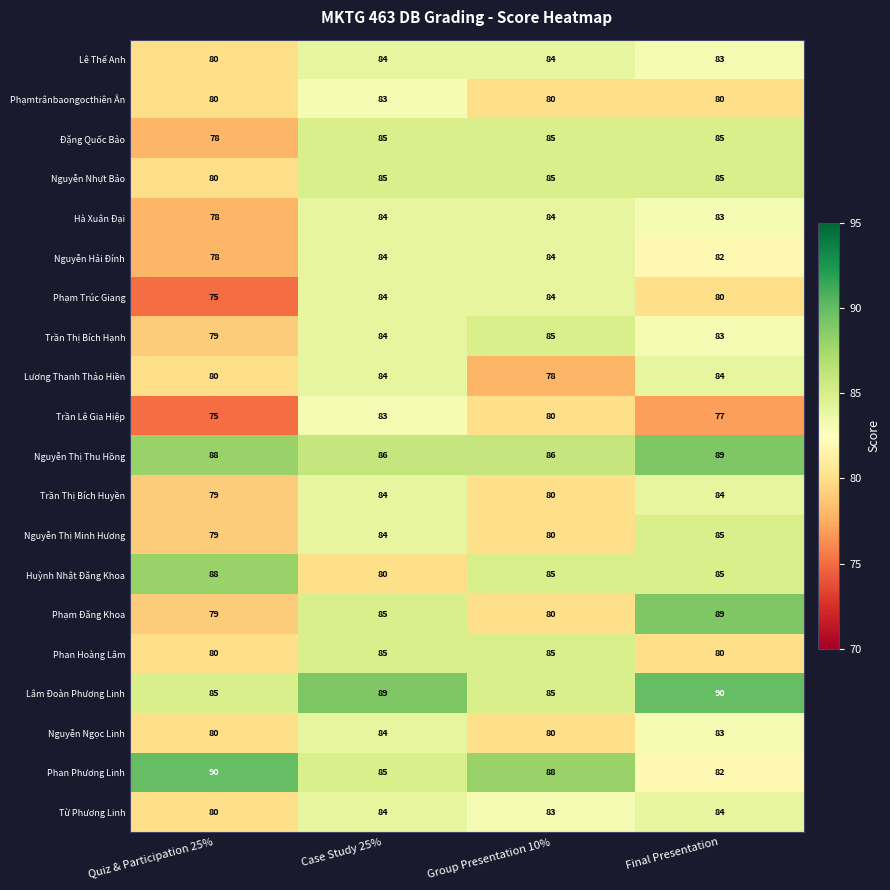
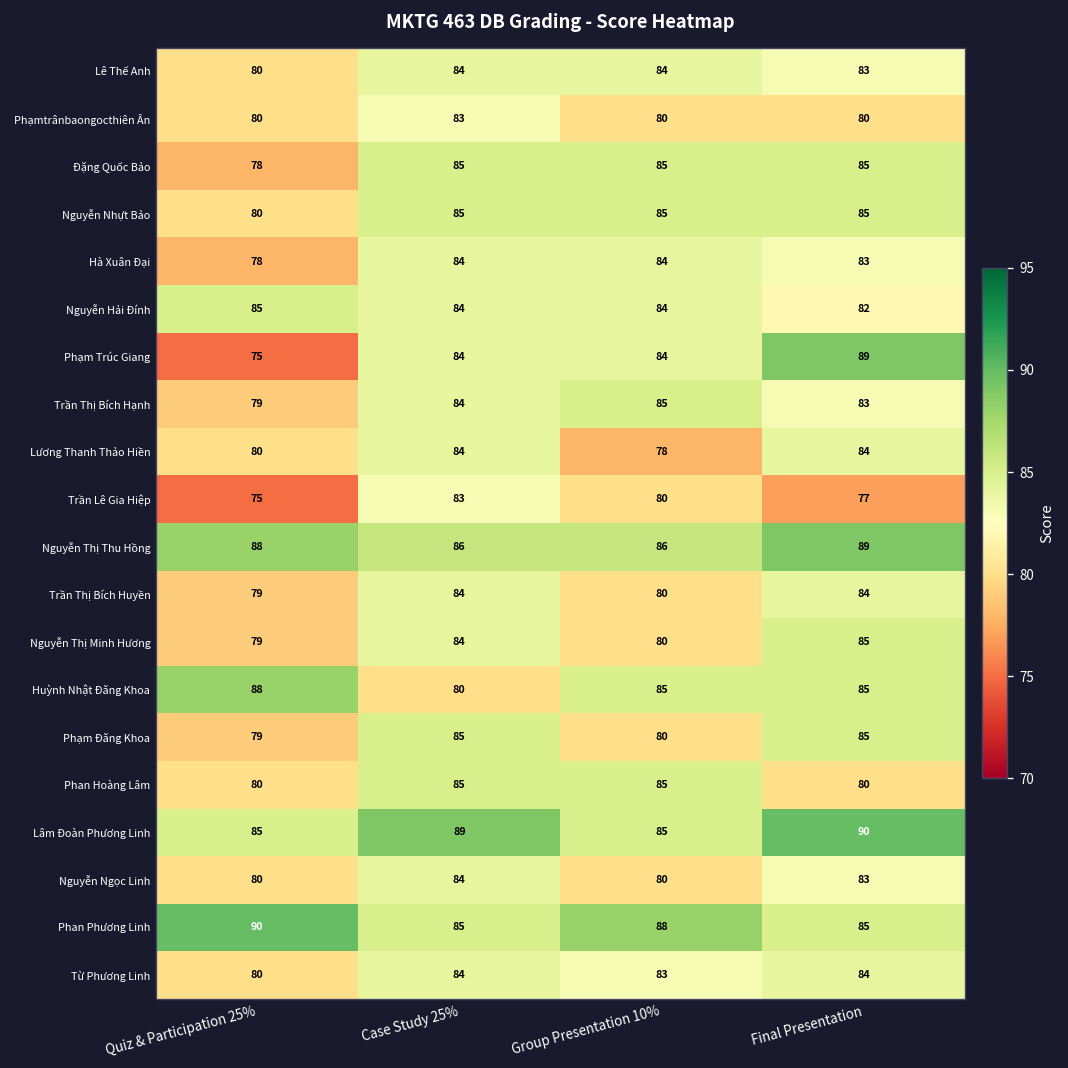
Nguyễn Hải Đính, Quiz & Participation 25%: 78 -> 85
Phạm Trúc Giang, Final Presentation: 80 -> 89
Phạm Đăng Khoa, Final Presentation: 89 -> 85
Phan Phương Linh, Final Presentation: 82 -> 85
